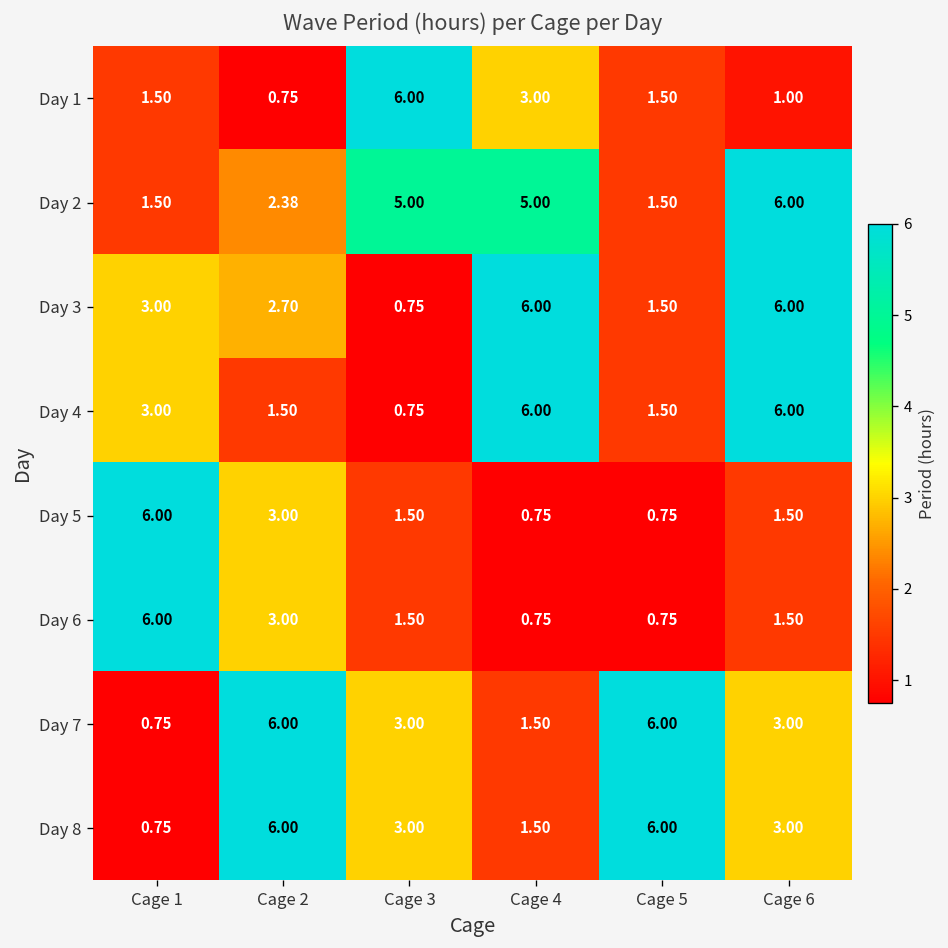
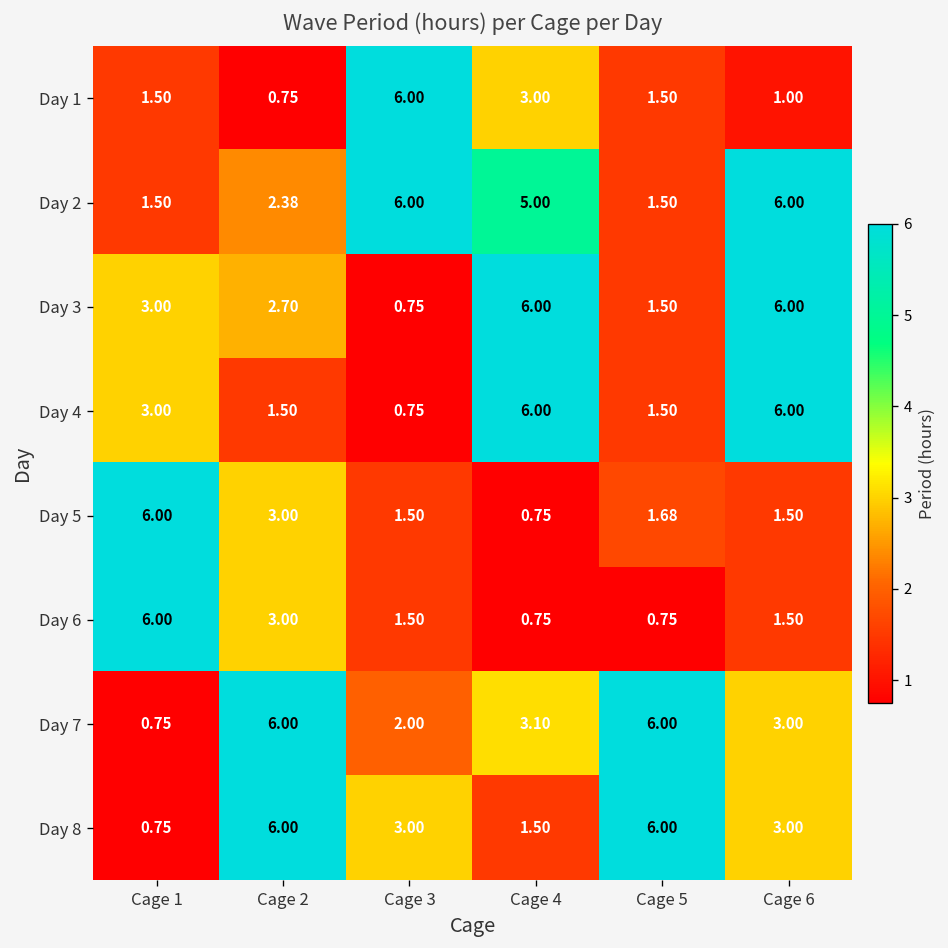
Day 2, Cage 3: 5.00 -> 6.00
Day 5, Cage 5: 0.75 -> 1.68
Day 7, Cage 3: 3.00 -> 2.00
Day 7, Cage 4: 1.50 -> 3.10
